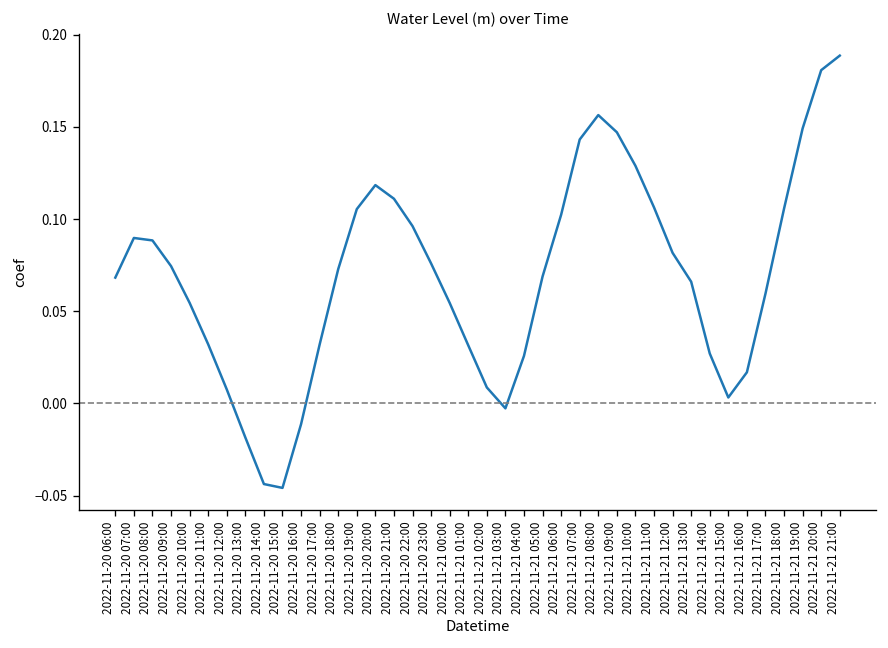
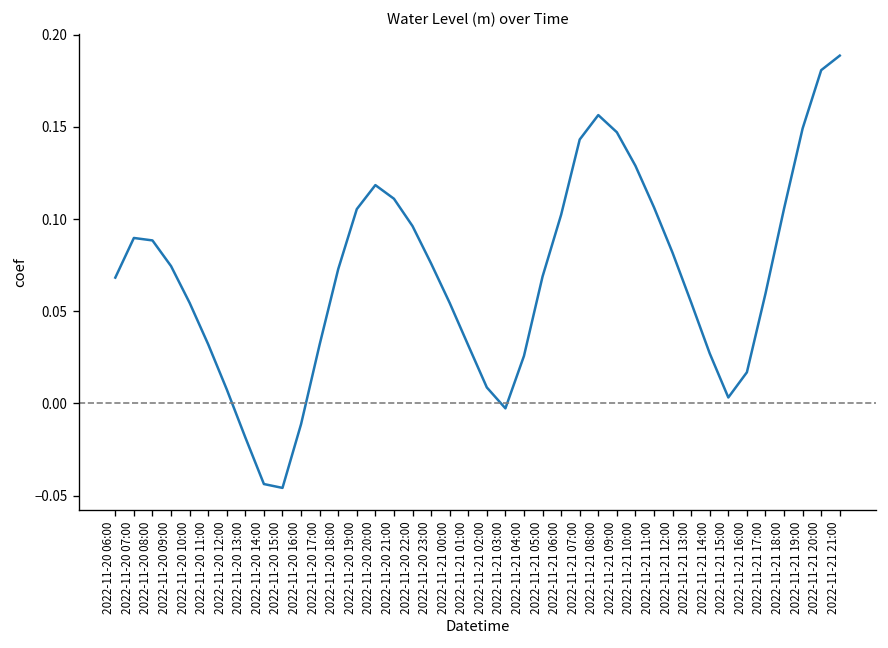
2022-11-21 13:00: 0.066 -> 0.055
